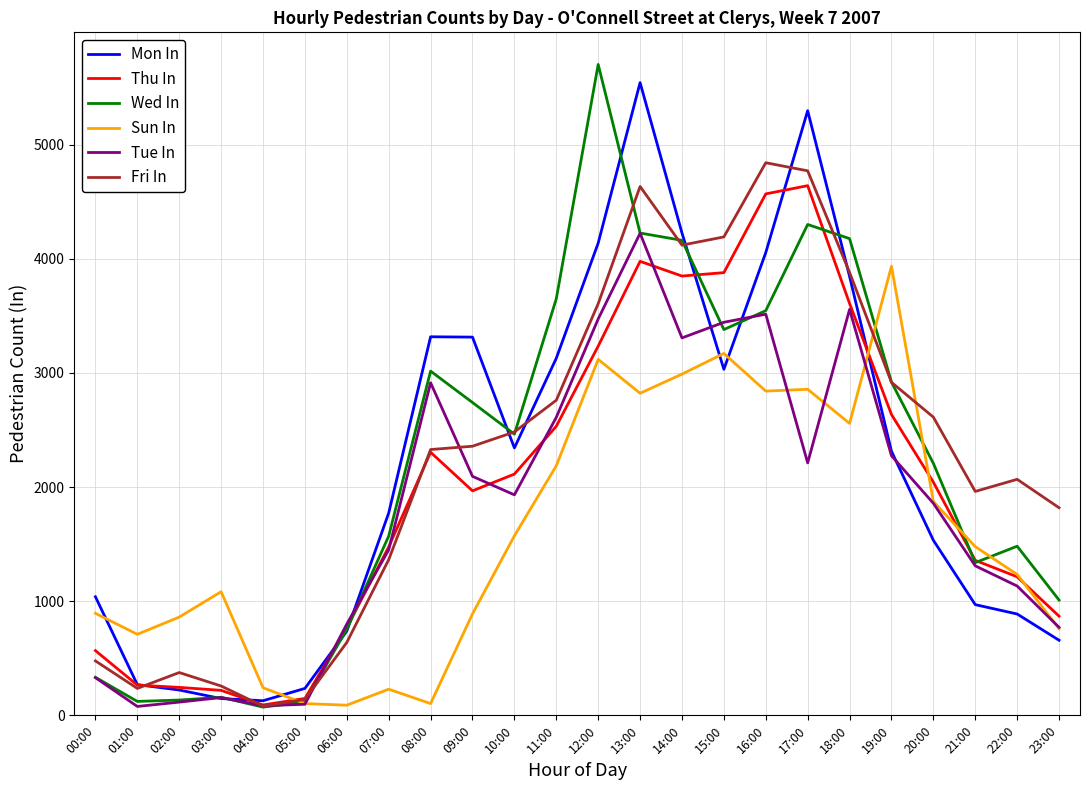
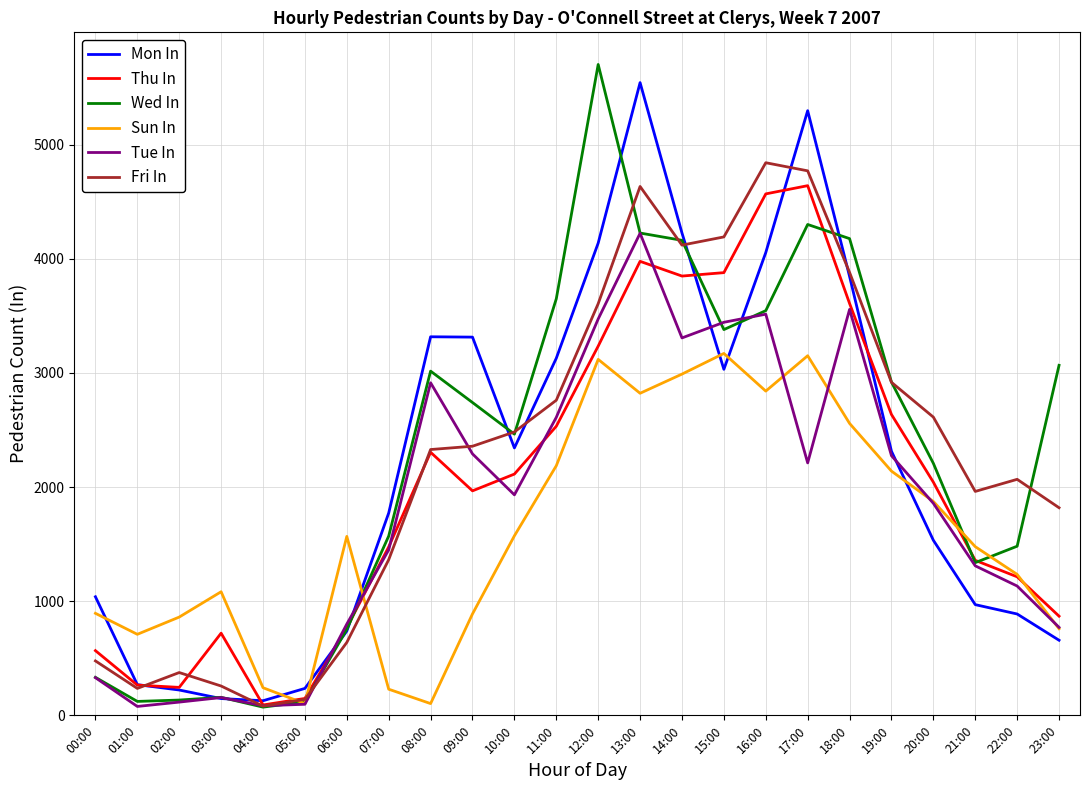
Thu In, 03:00: 220 -> 720
Sun In, 06:00: 90 -> 1570
Tue In, 09:00: 2090 -> 2290
Sun In, 17:00: 2860 -> 3150
Sun In, 19:00: 3940 -> 2140
Wed In, 23:00: 1010 -> 3070
